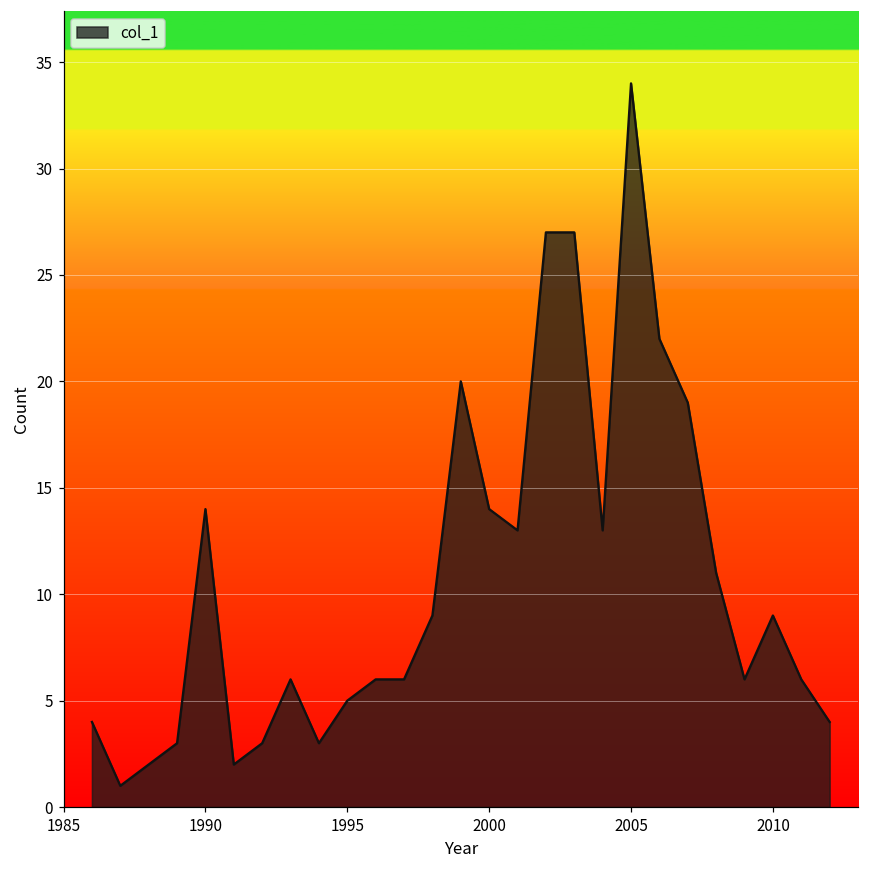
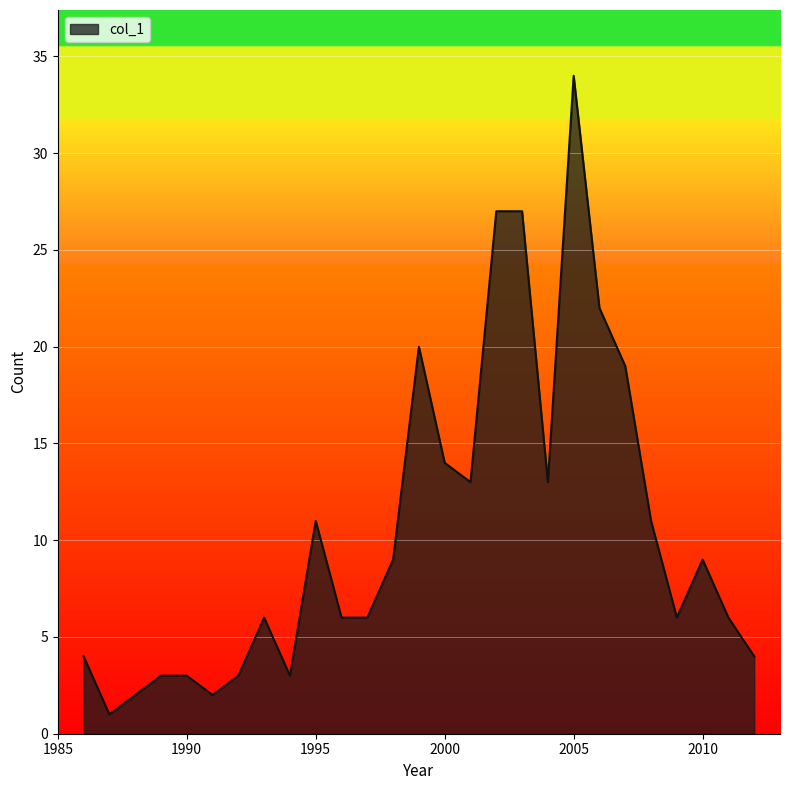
1990: 14 -> 3
1995: 5 -> 11
